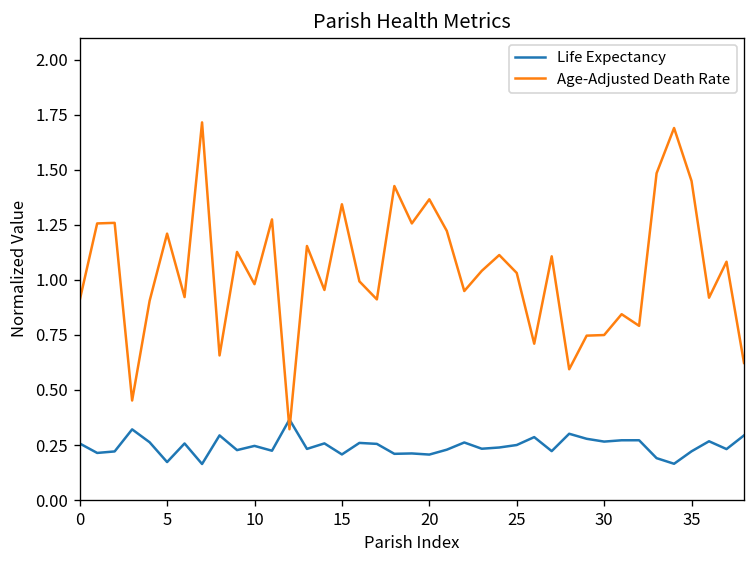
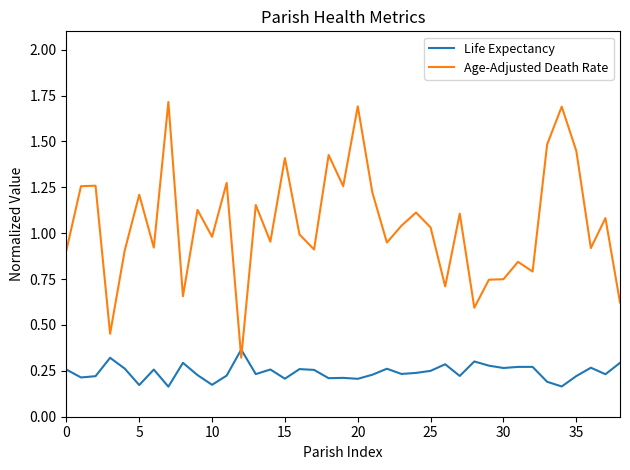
Life Expectancy, 10: 0.25 -> 0.17
Age-Adjusted Death Rate, 15: 1.34 -> 1.41
Age-Adjusted Death Rate, 20: 1.37 -> 1.69
